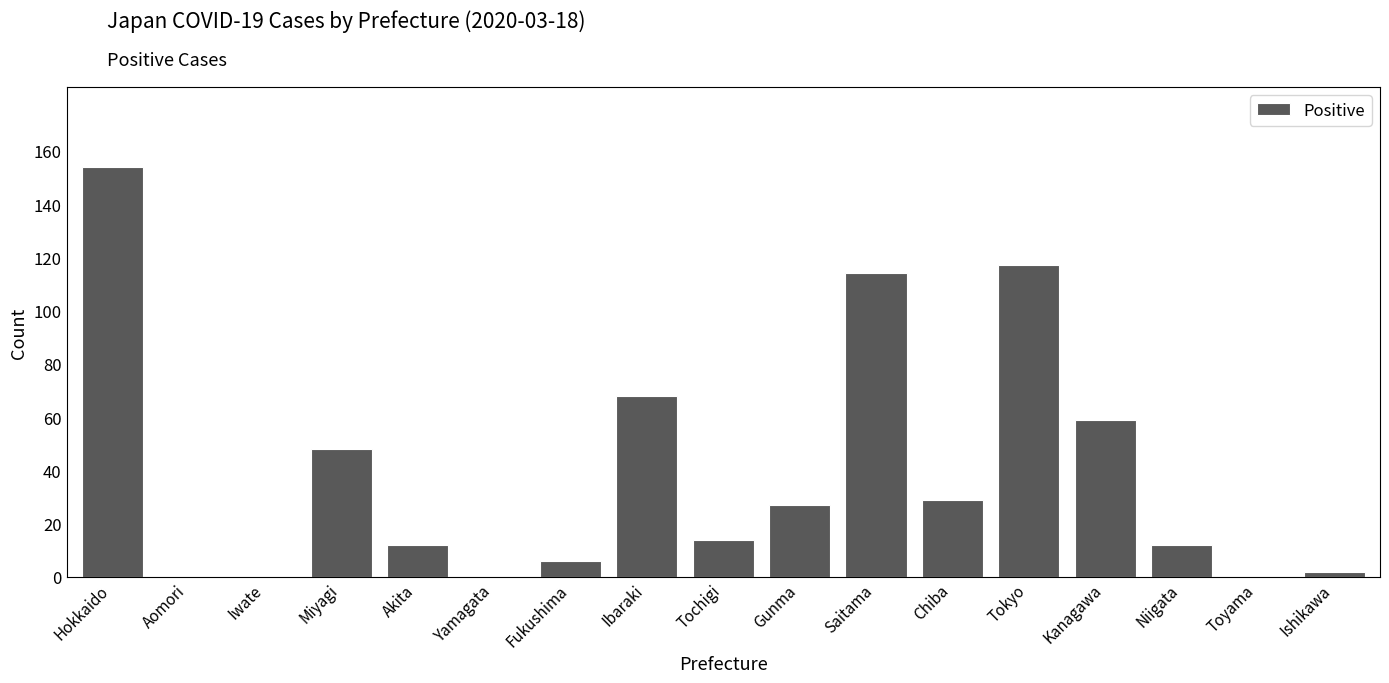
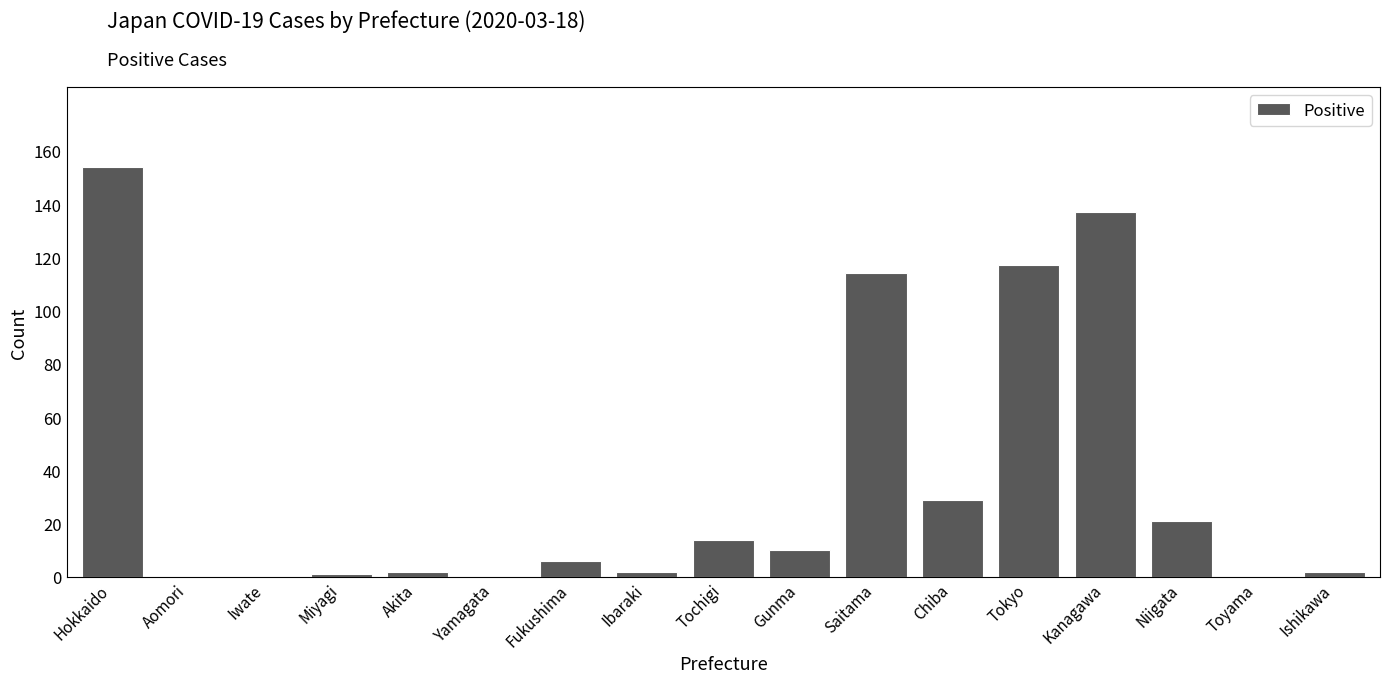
Miyagi: 48 -> 1
Akita: 12 -> 2
Ibaraki: 68 -> 2
Gunma: 27 -> 10
Kanagawa: 59 -> 137
Niigata: 12 -> 21
